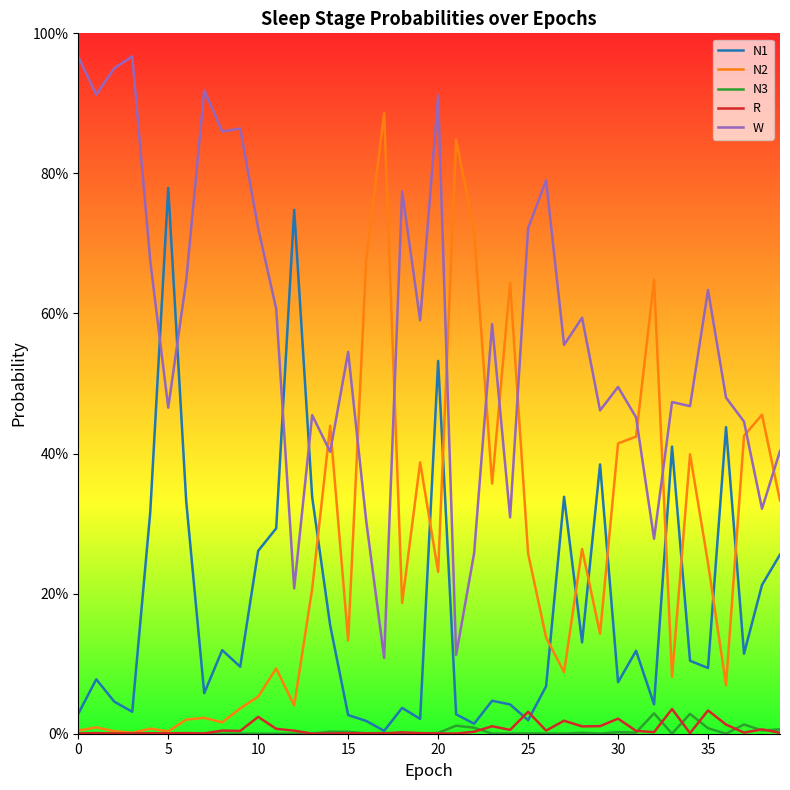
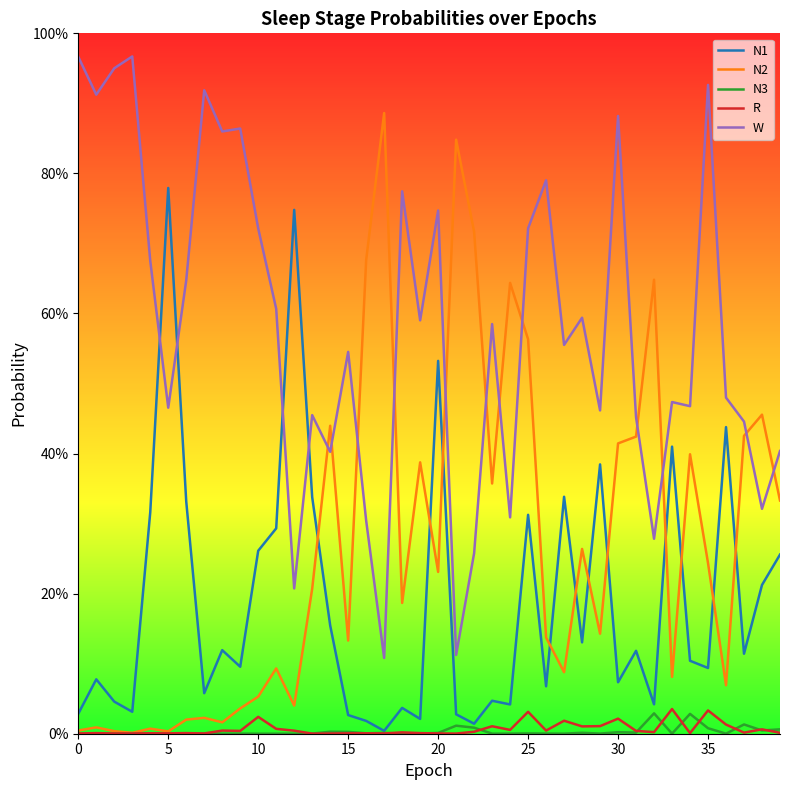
W, 20: 91% -> 75%
N1, 25: 2% -> 31%
N2, 25: 26% -> 56%
W, 30: 50% -> 88%
W, 35: 63% -> 93%
